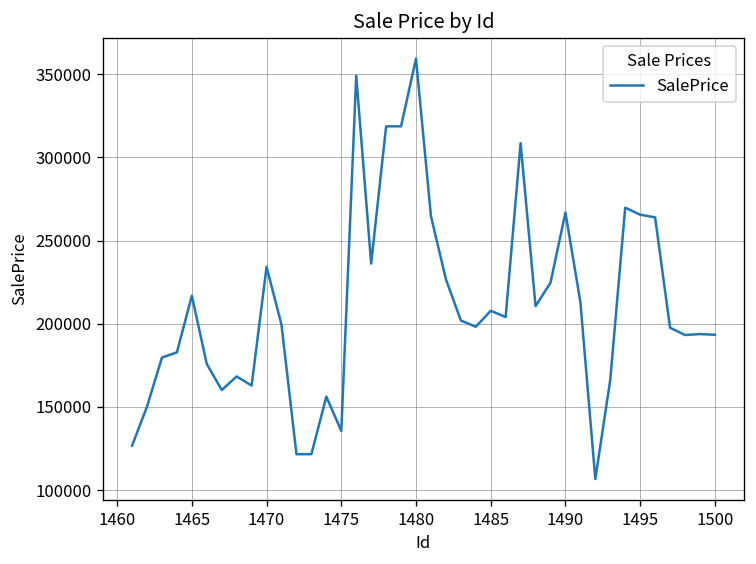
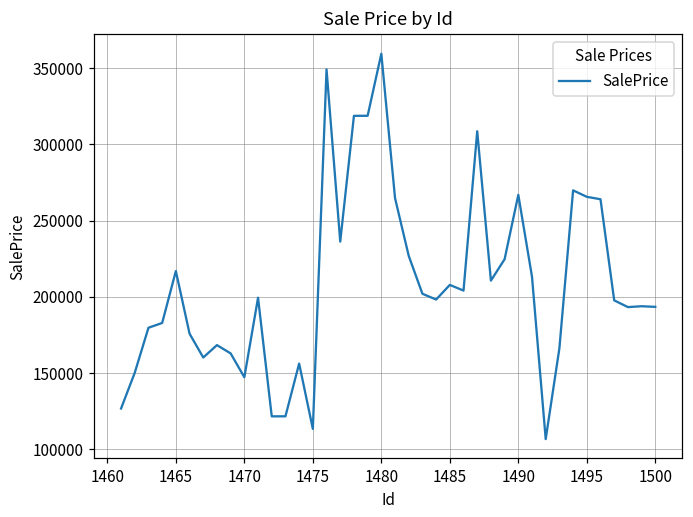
1470: 234000 -> 147000
1475: 136000 -> 113000
